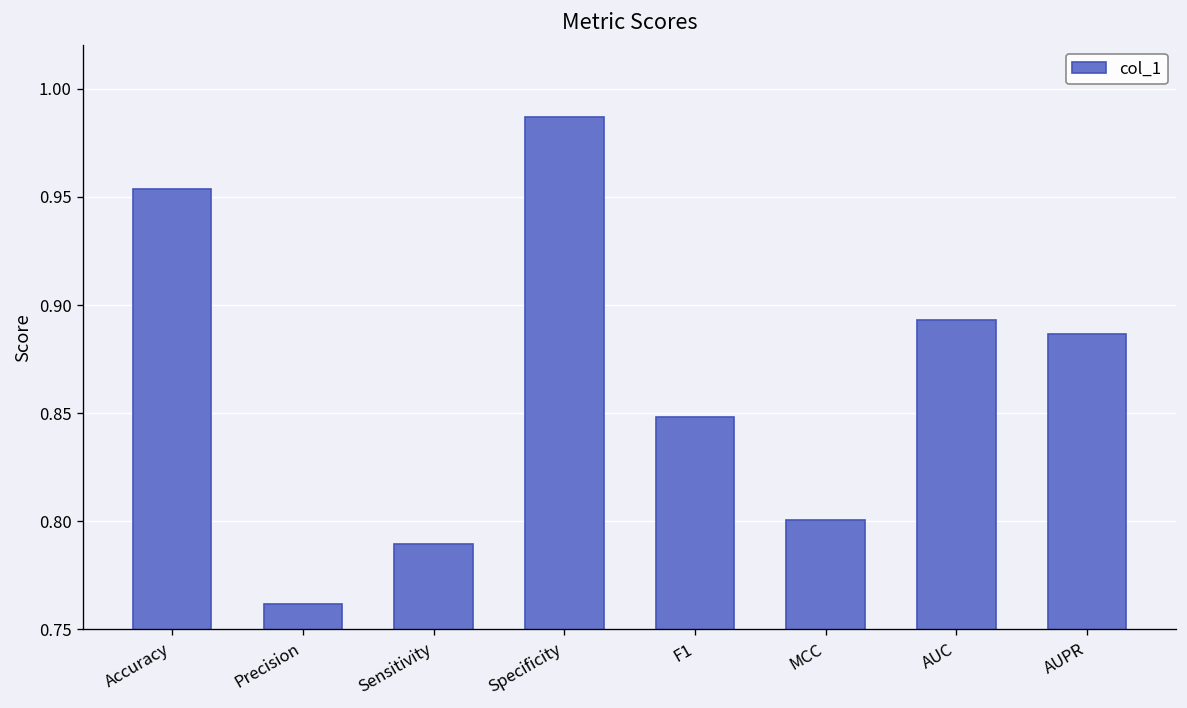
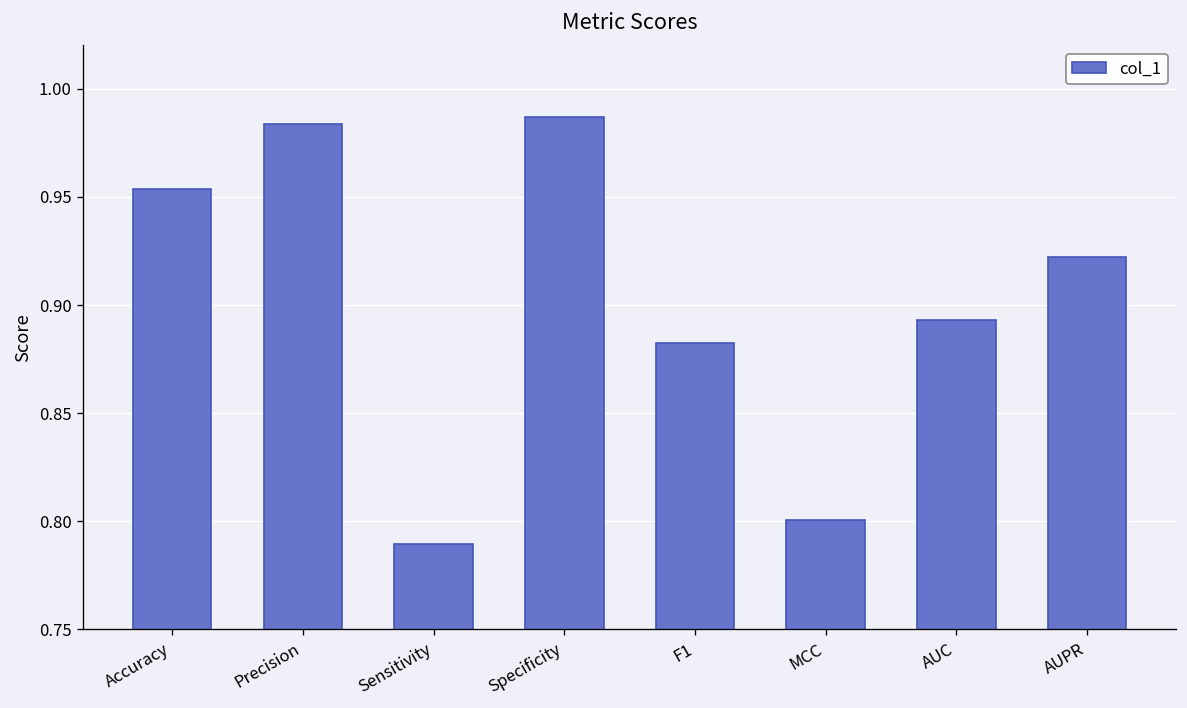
Precision: 0.762 -> 0.984
F1: 0.848 -> 0.882
AUPR: 0.887 -> 0.922
